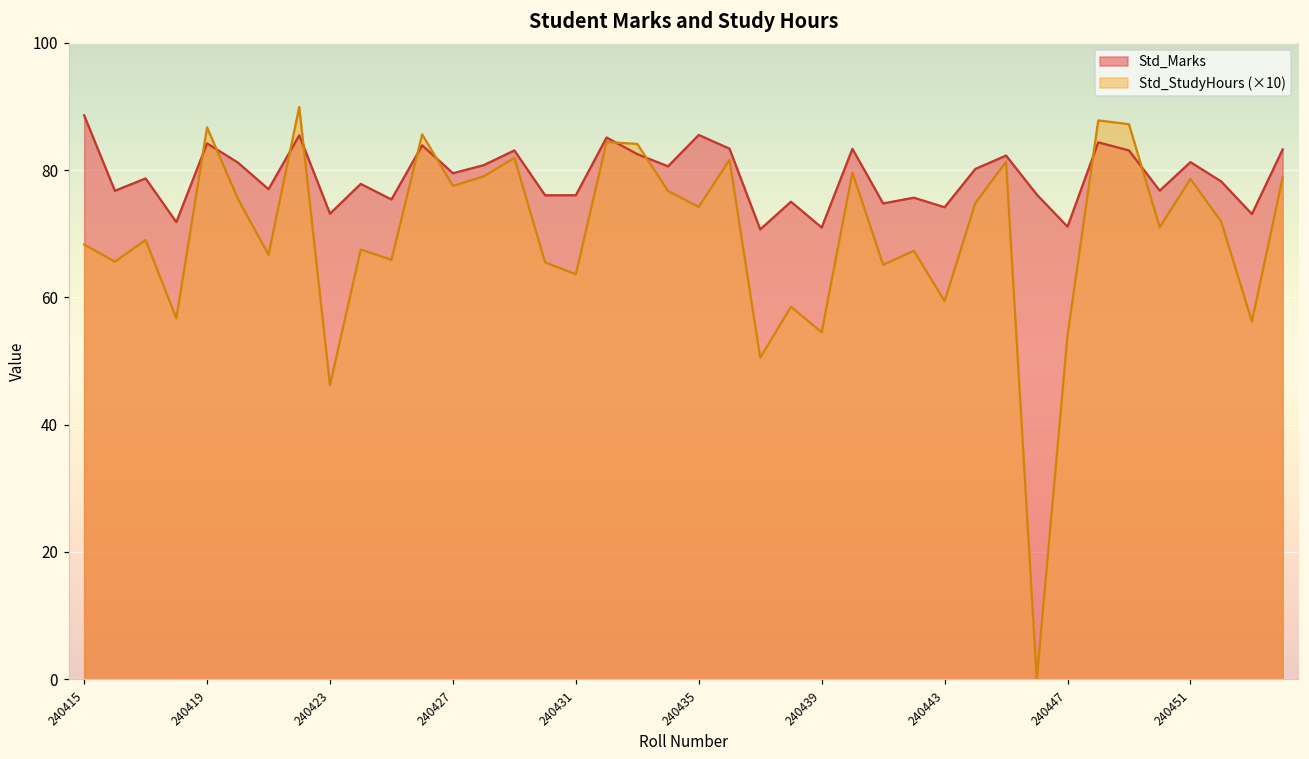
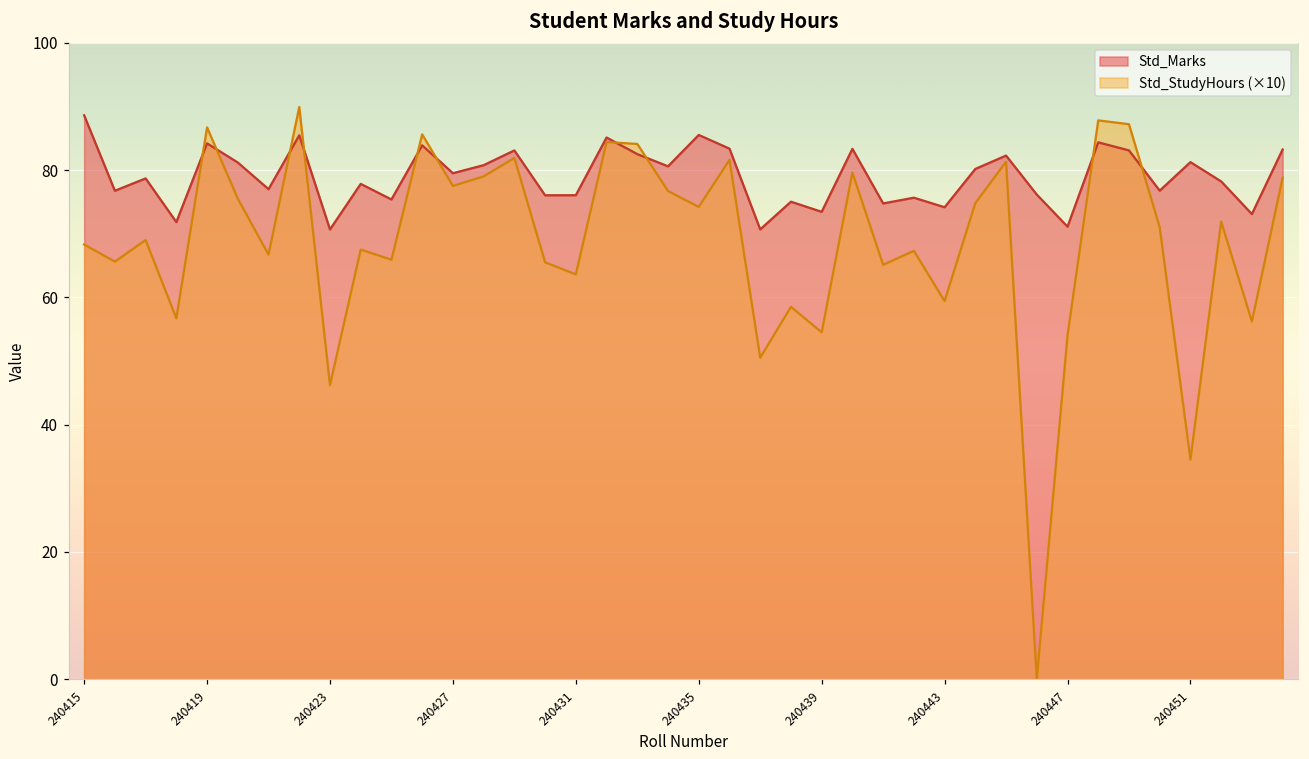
Std_Marks, 240423: 73 -> 71
Std_Marks, 240439: 71 -> 73
Std_StudyHours (×10), 240451: 79 -> 35
